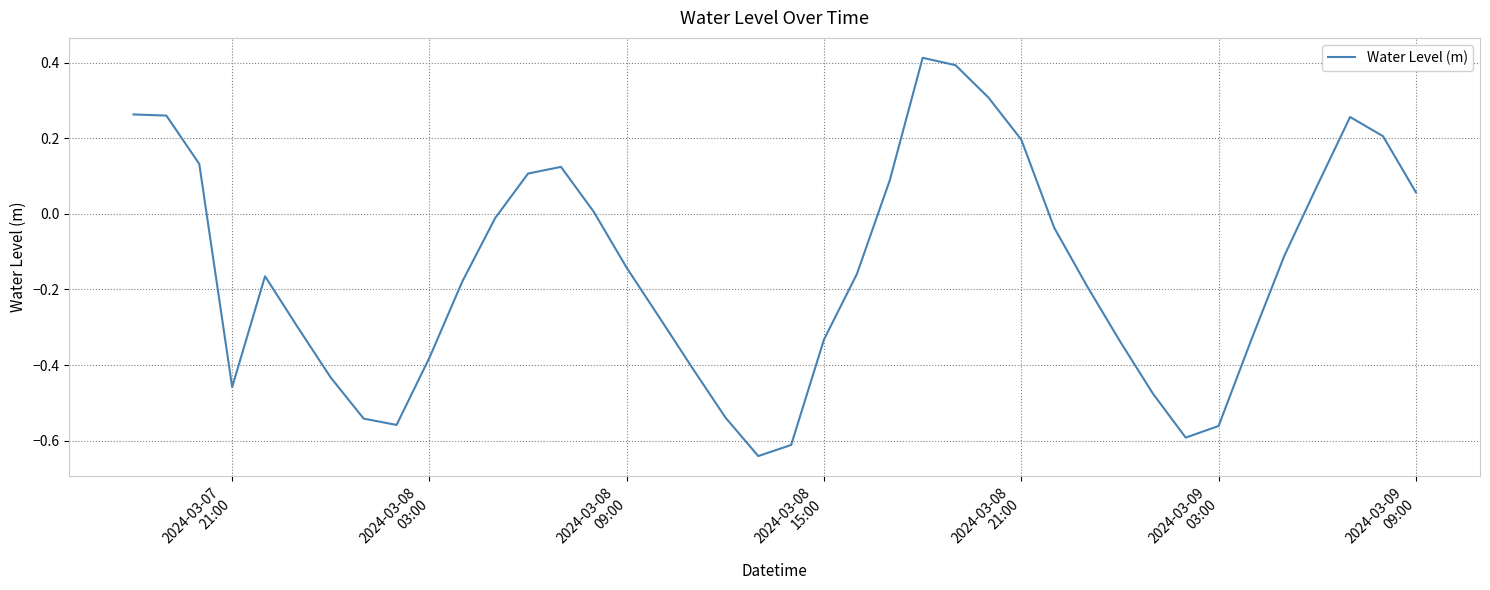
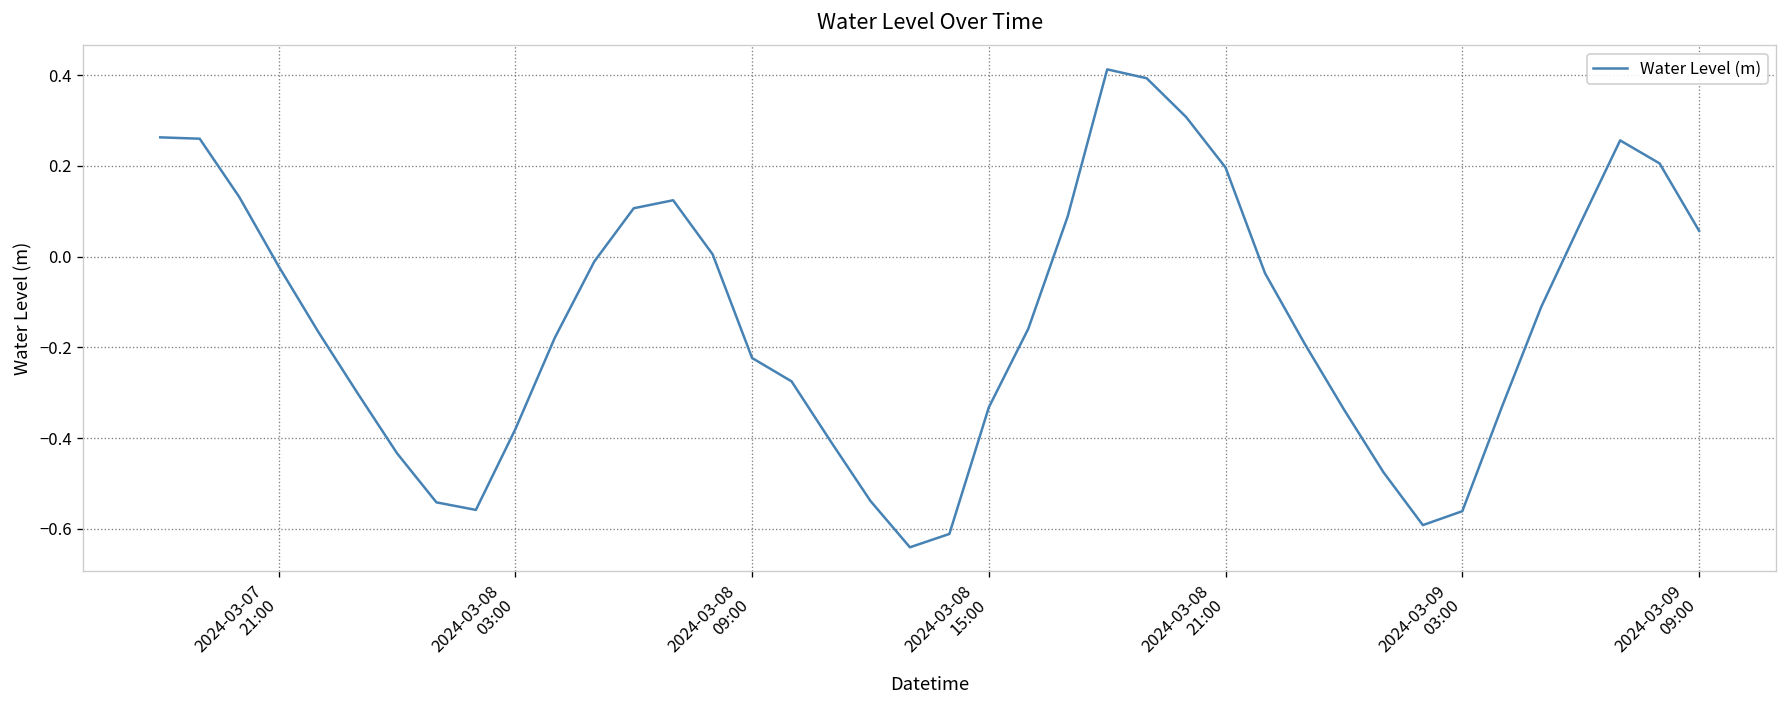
2024-03-07 21:00: -0.46 -> -0.02
2024-03-08 09:00: -0.14 -> -0.22
